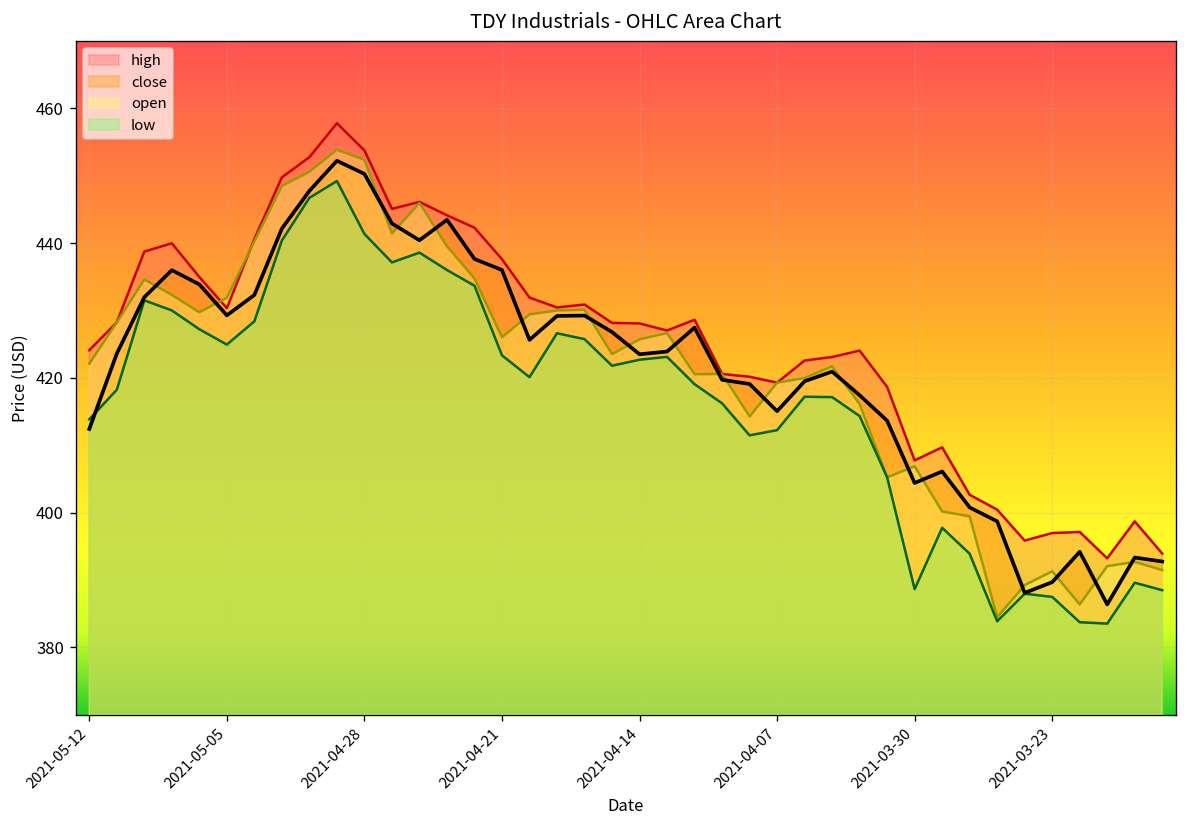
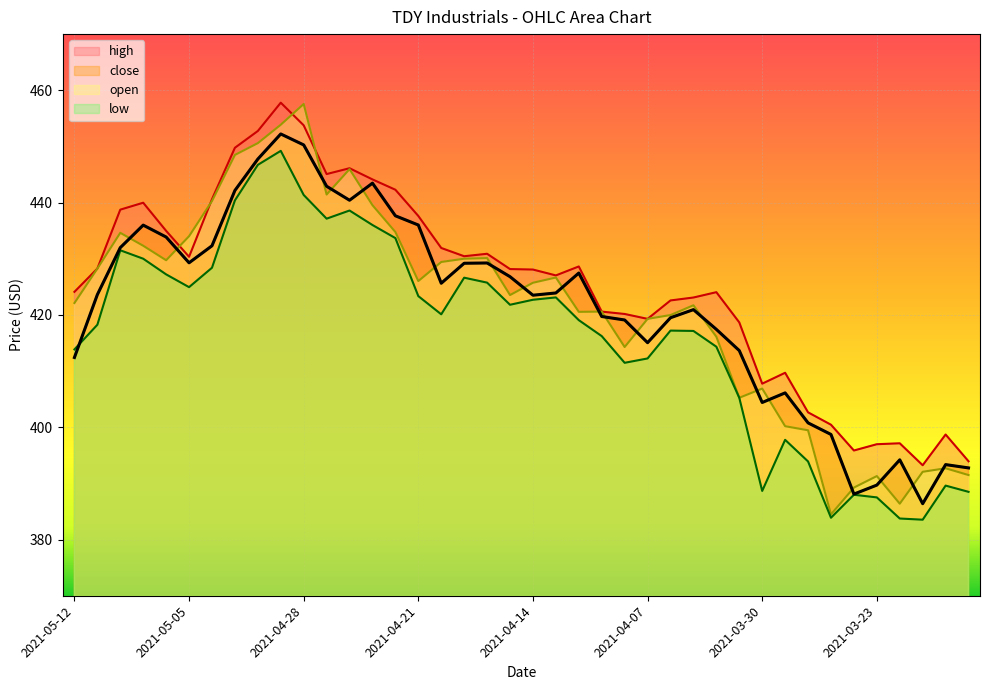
open, 2021-05-05: 432 -> 434
open, 2021-04-28: 452 -> 458
